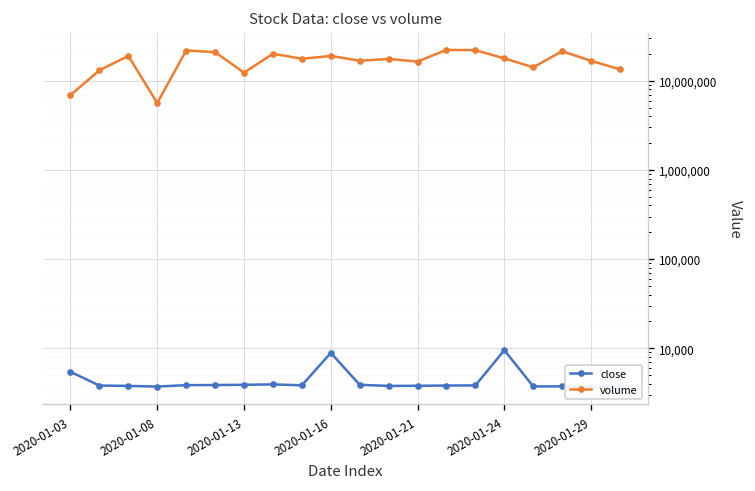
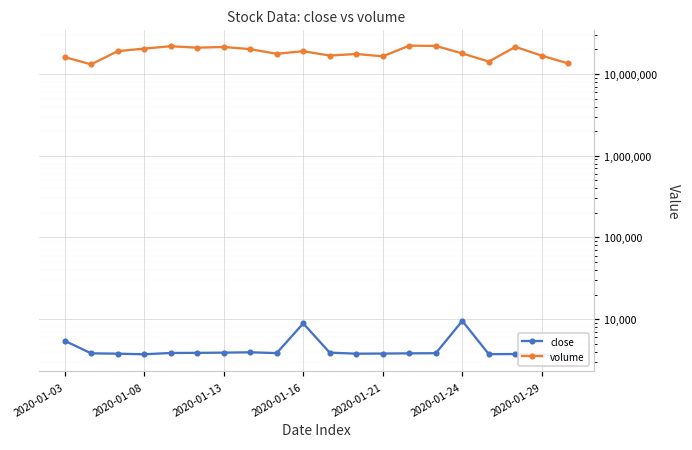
volume, 2020-01-03: 7,000,000 -> 16,000,000
volume, 2020-01-08: 6,000,000 -> 20,000,000
volume, 2020-01-13: 12,000,000 -> 21,000,000
